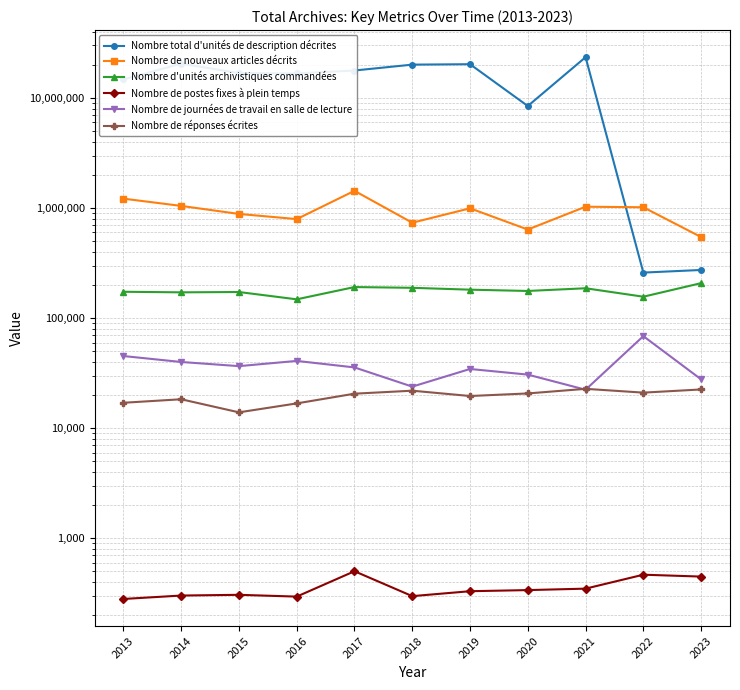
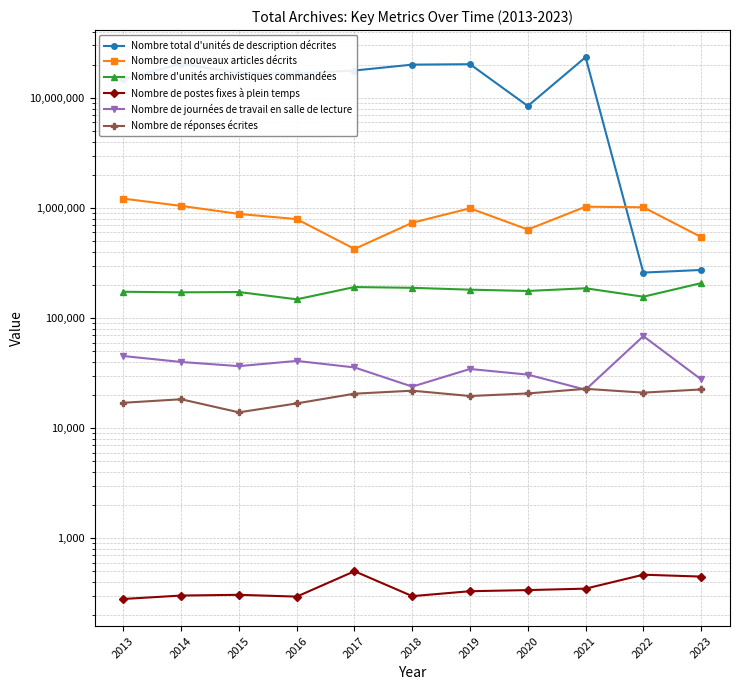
Nombre de nouveaux articles décrits, 2017: 1,400,000 -> 430,000
